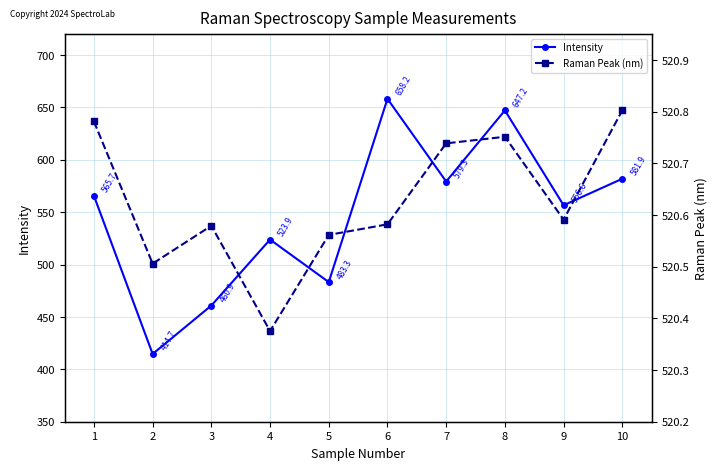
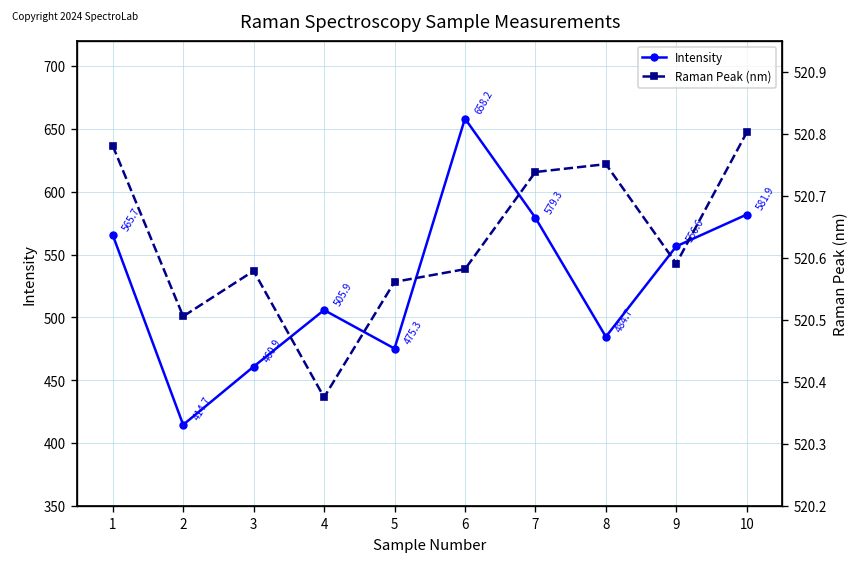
Intensity, 4: 523.9 -> 505.9
Intensity, 5: 483.3 -> 475.3
Intensity, 8: 647.2 -> 484.7
